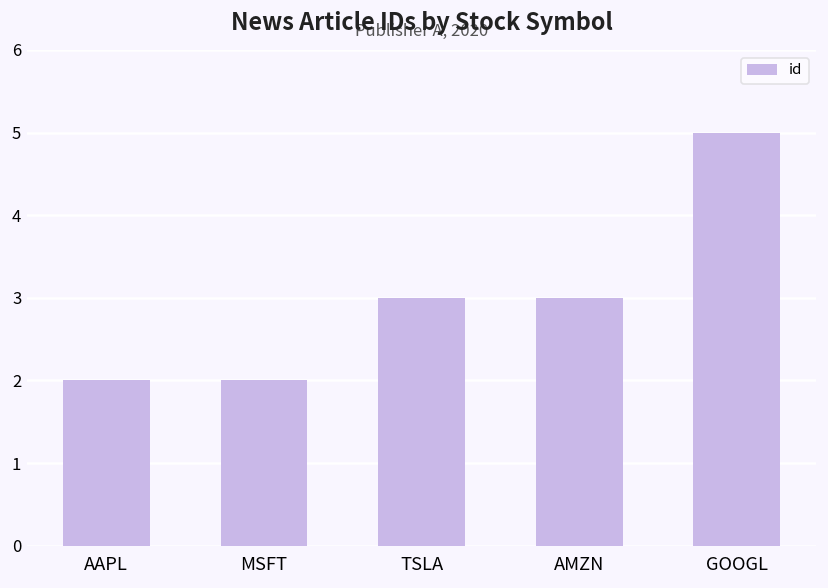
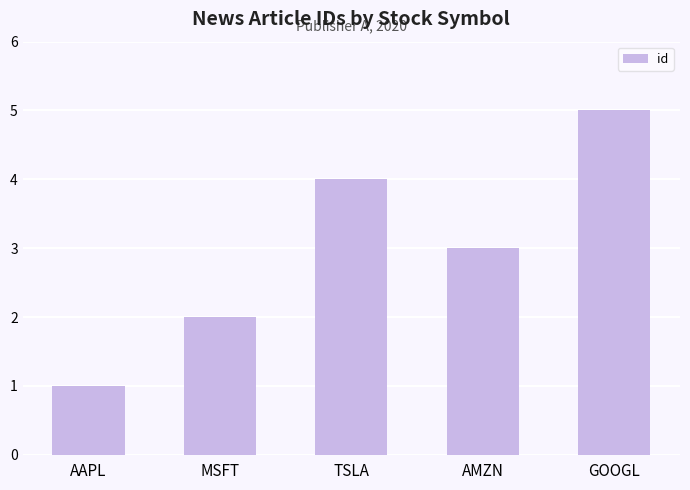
AAPL: 2 -> 1
TSLA: 3 -> 4
